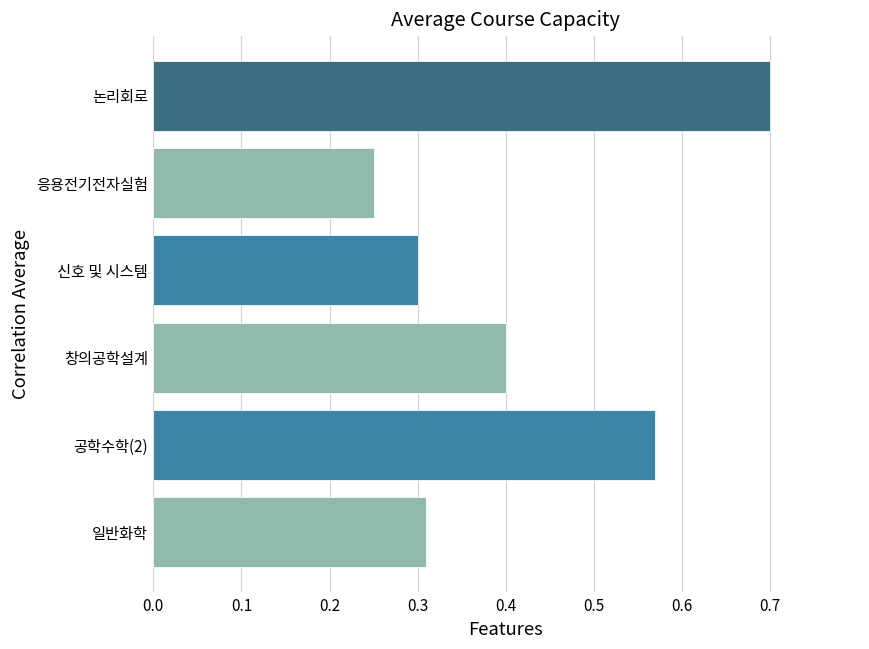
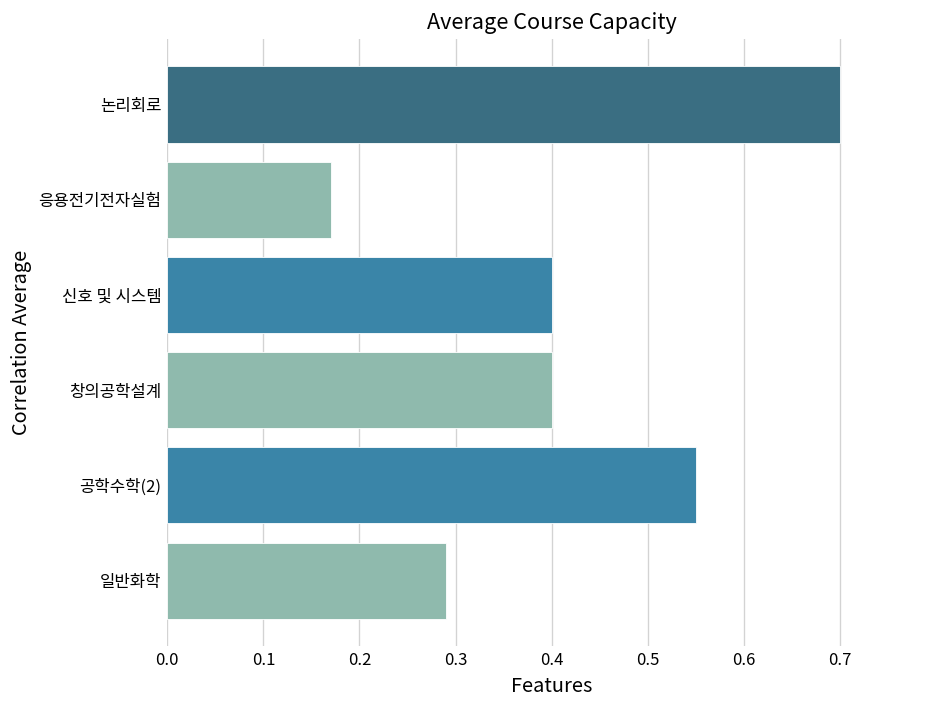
응용전기전자실험: 0.25 -> 0.17
신호 및 시스템: 0.3 -> 0.4
공학수학(2): 0.57 -> 0.55
일반화학: 0.31 -> 0.29
